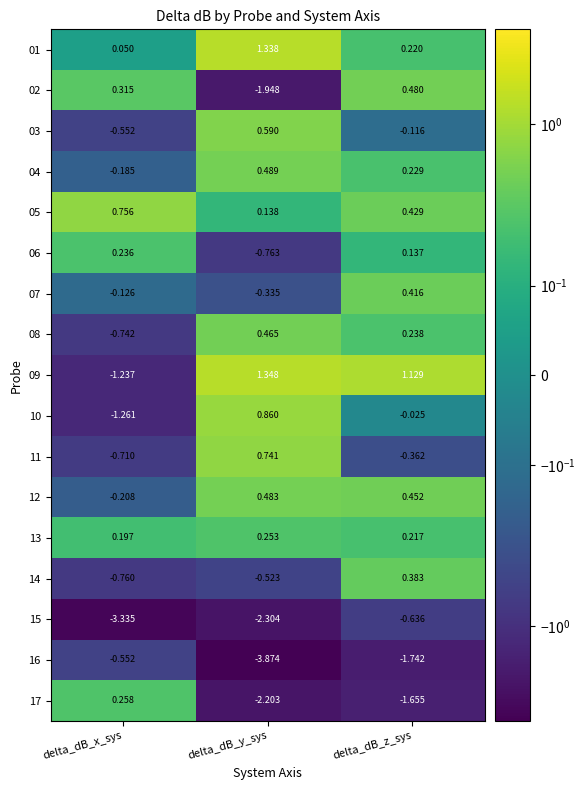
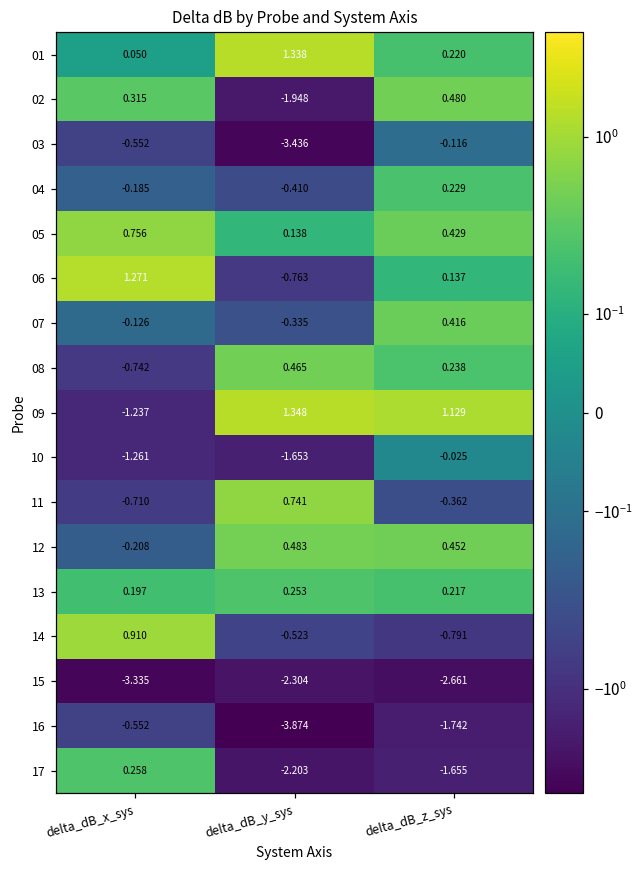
03, delta_dB_y_sys: 0.590 -> -3.436
04, delta_dB_y_sys: 0.489 -> -0.410
06, delta_dB_x_sys: 0.236 -> 1.271
10, delta_dB_y_sys: 0.860 -> -1.653
14, delta_dB_x_sys: -0.760 -> 0.910
14, delta_dB_z_sys: 0.383 -> -0.791
15, delta_dB_z_sys: -0.636 -> -2.661
